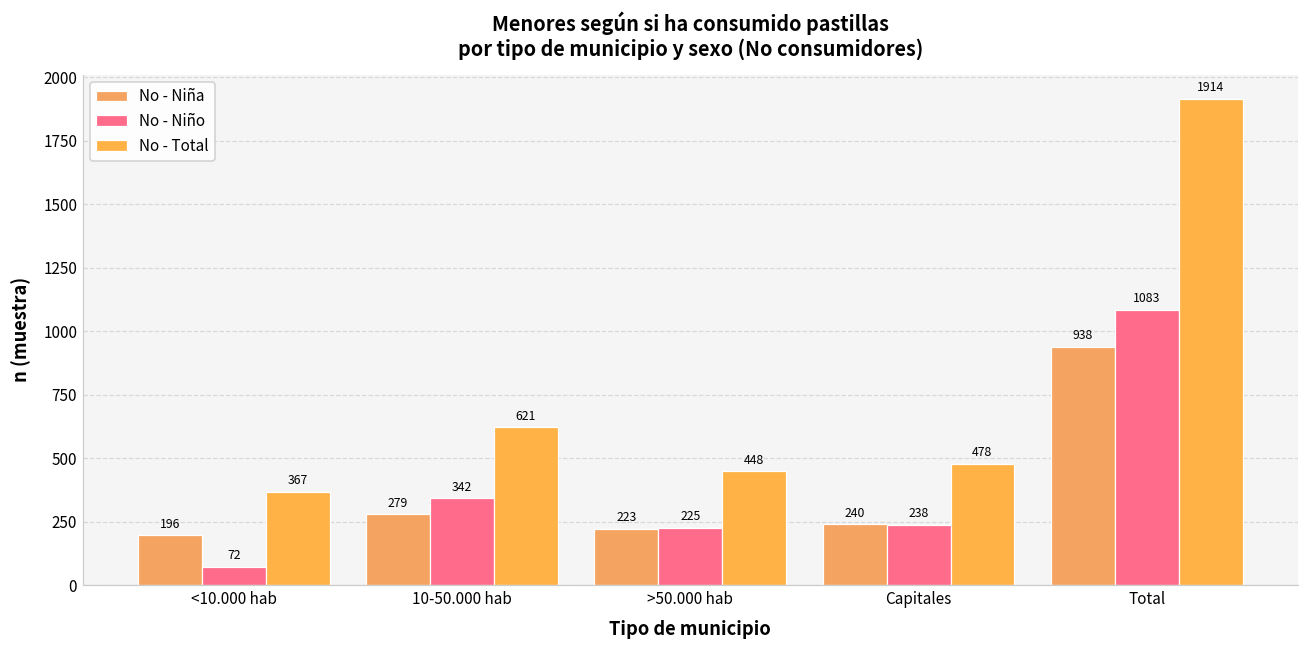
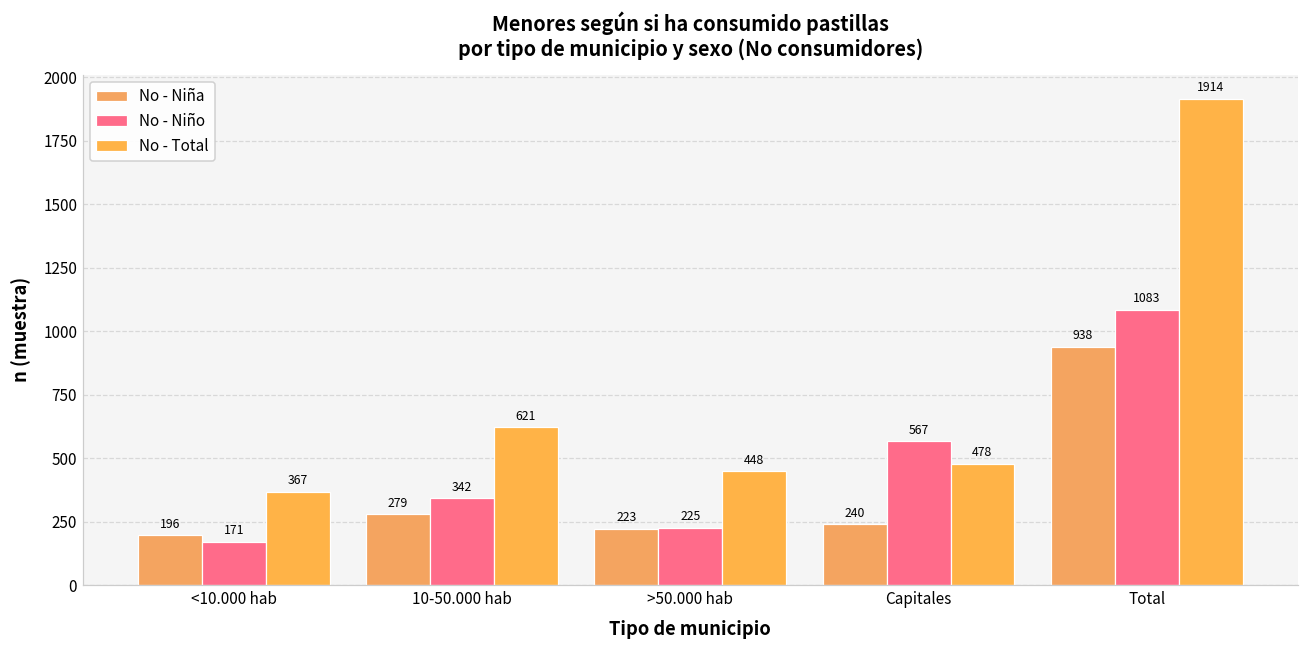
No - Niño, <10.000 hab: 72 -> 171
No - Niño, Capitales: 238 -> 567
